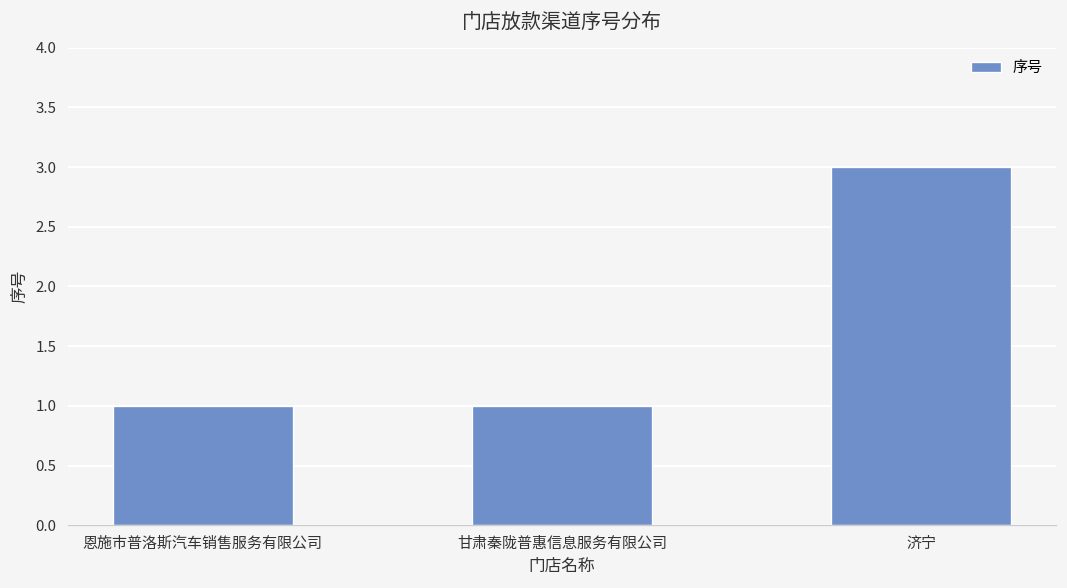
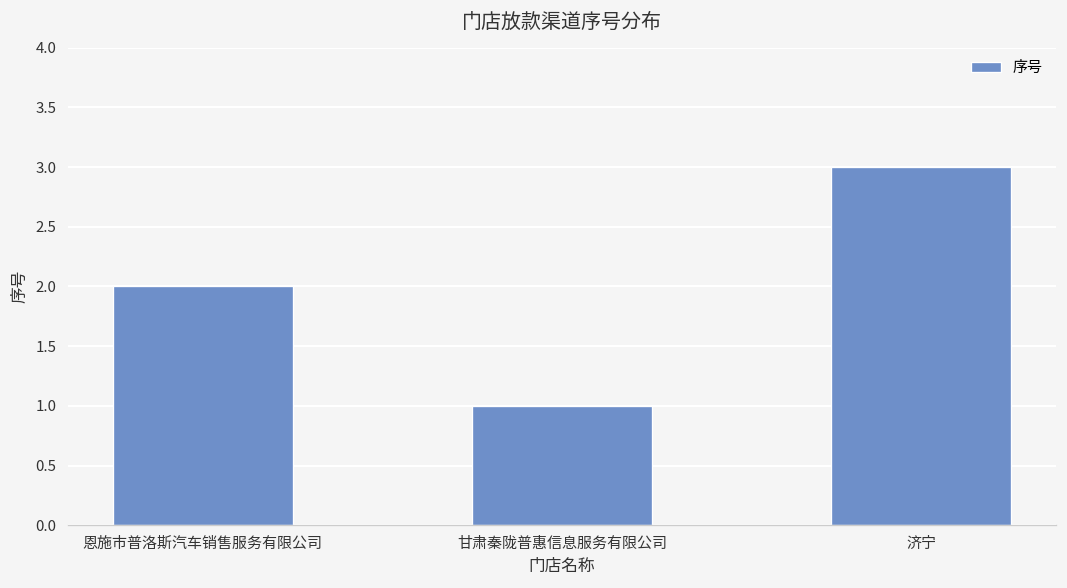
恩施市普洛斯汽车销售服务有限公司: 1 -> 2
